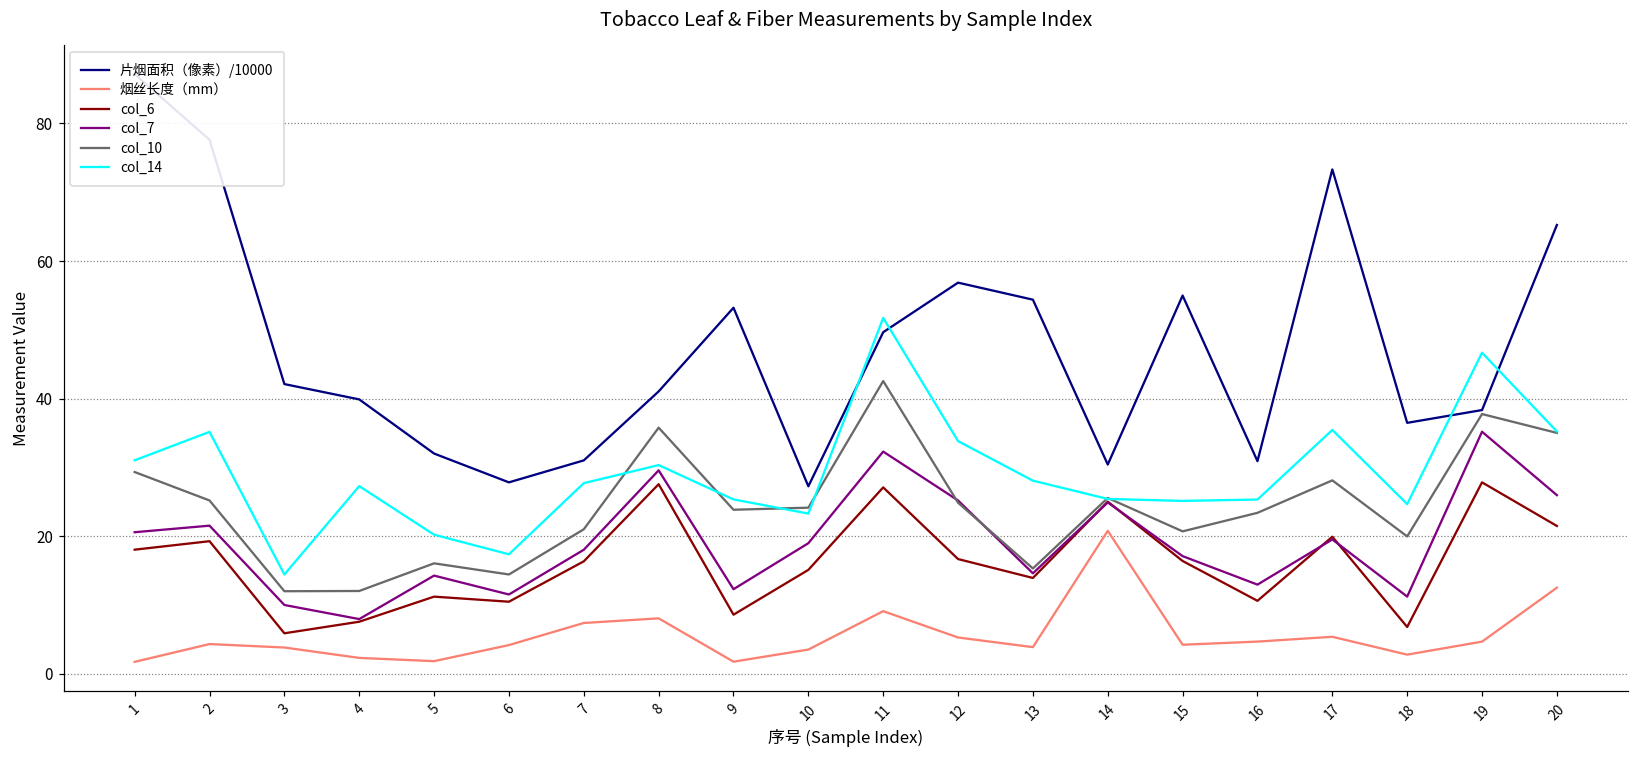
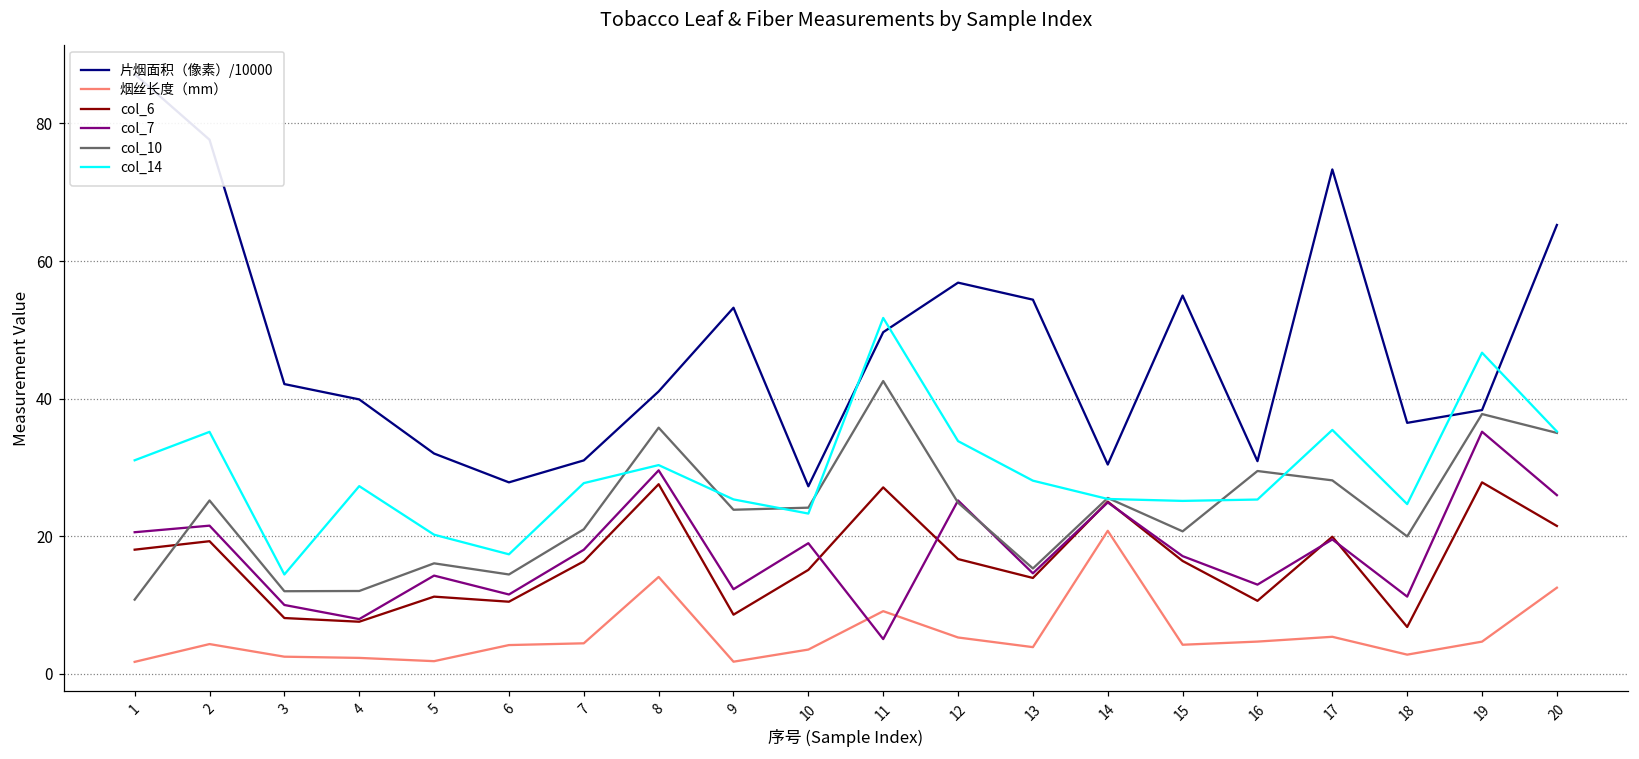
col_10, 1: 29 -> 11
烟丝长度（mm）, 3: 4 -> 2
col_6, 3: 6 -> 8
烟丝长度（mm）, 7: 7 -> 4
烟丝长度（mm）, 8: 8 -> 14
col_7, 11: 32 -> 5
col_10, 16: 23 -> 29
